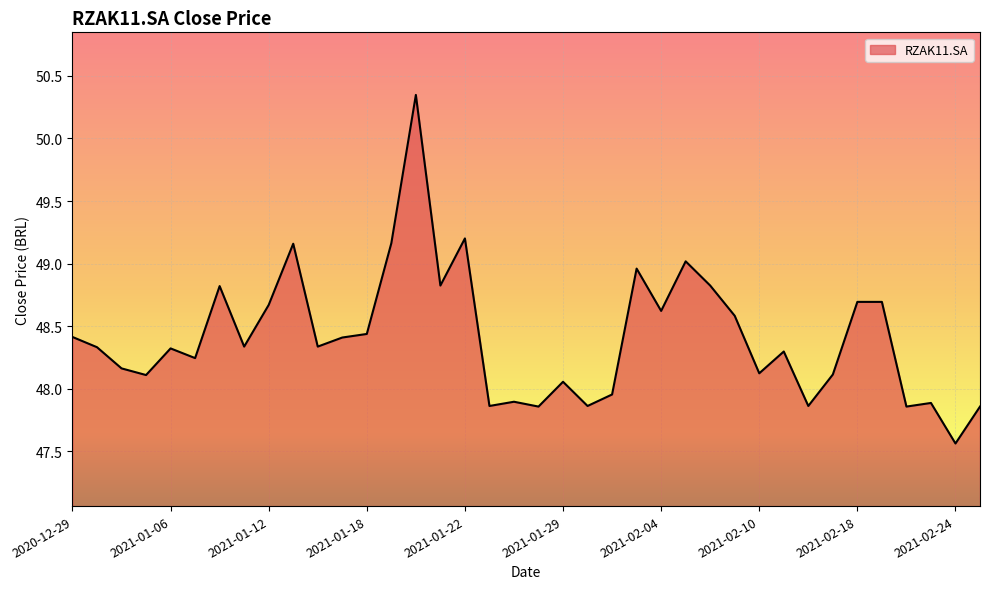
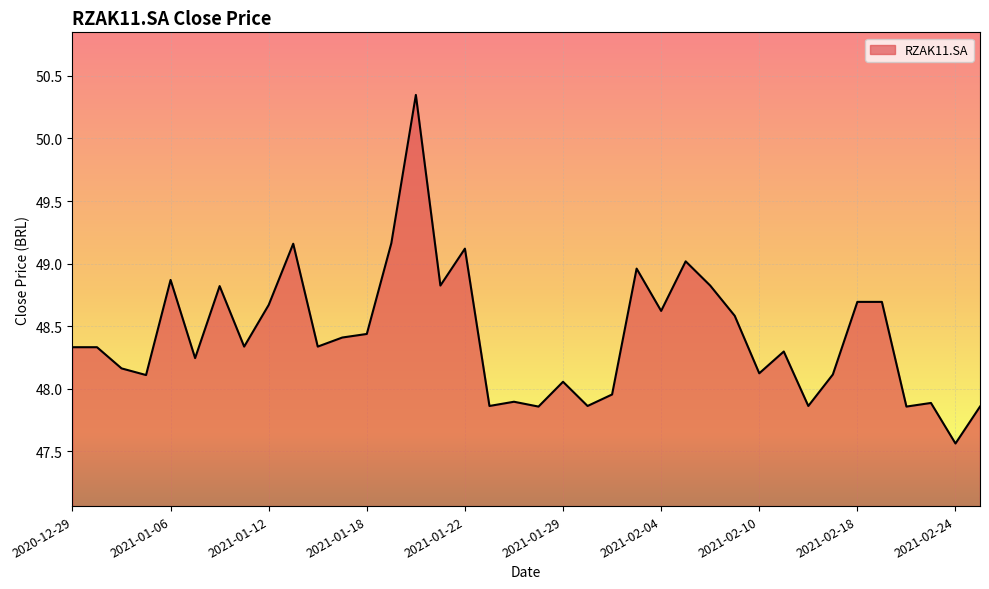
2020-12-29: 48.41 -> 48.33
2021-01-06: 48.32 -> 48.87
2021-01-22: 49.20 -> 49.12
